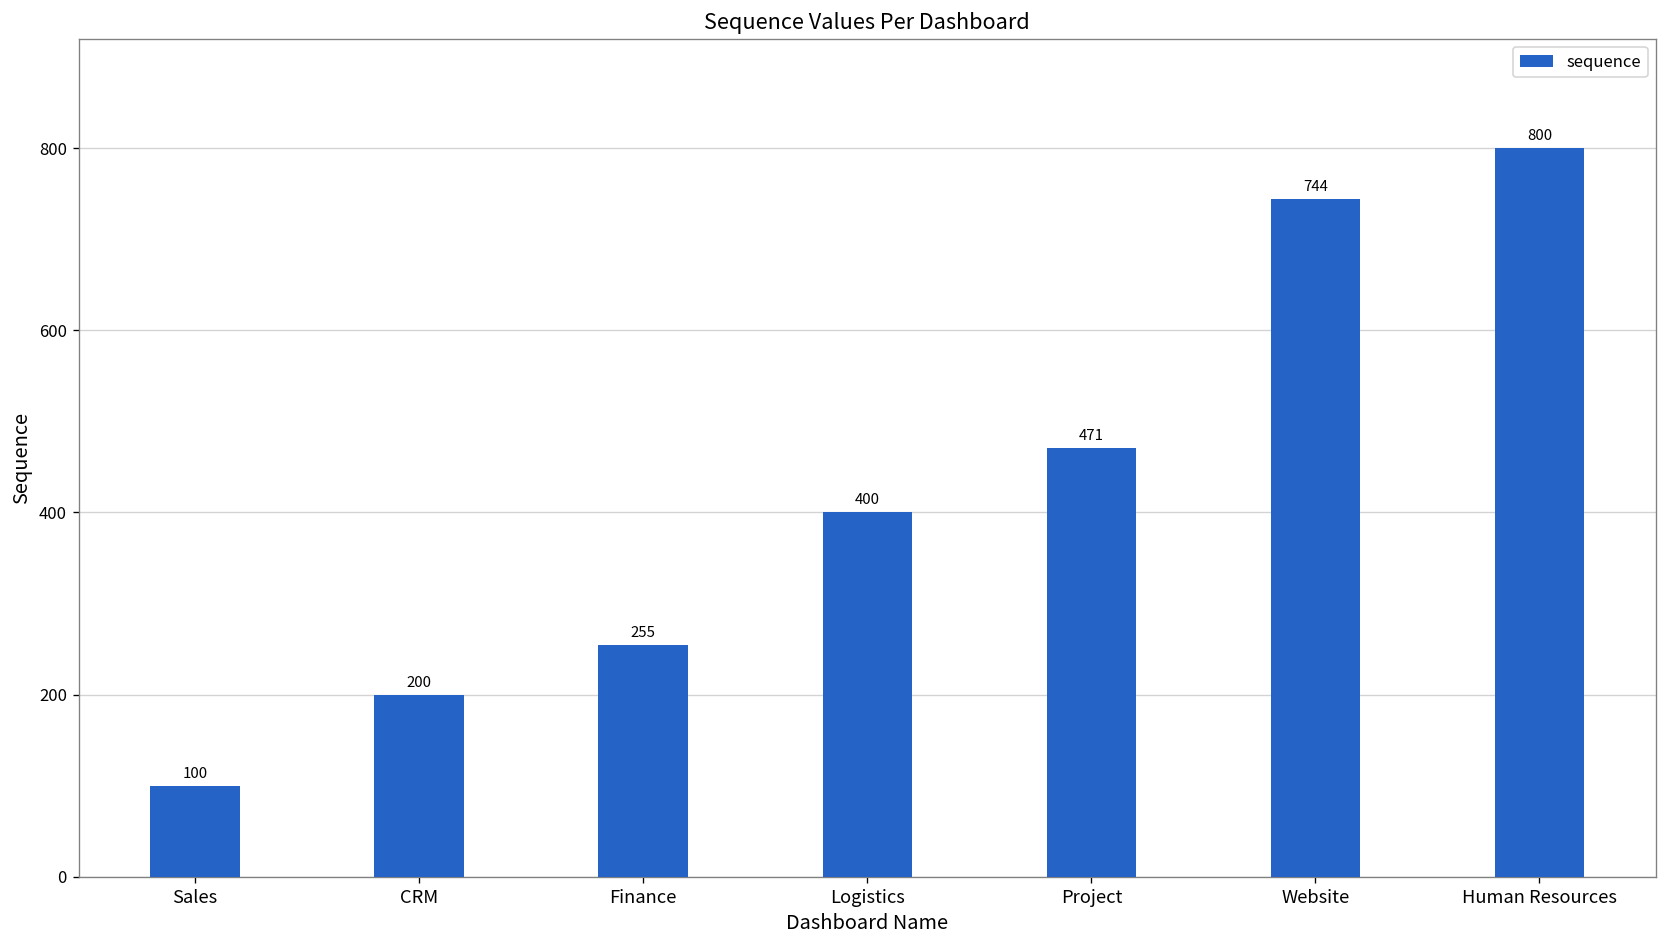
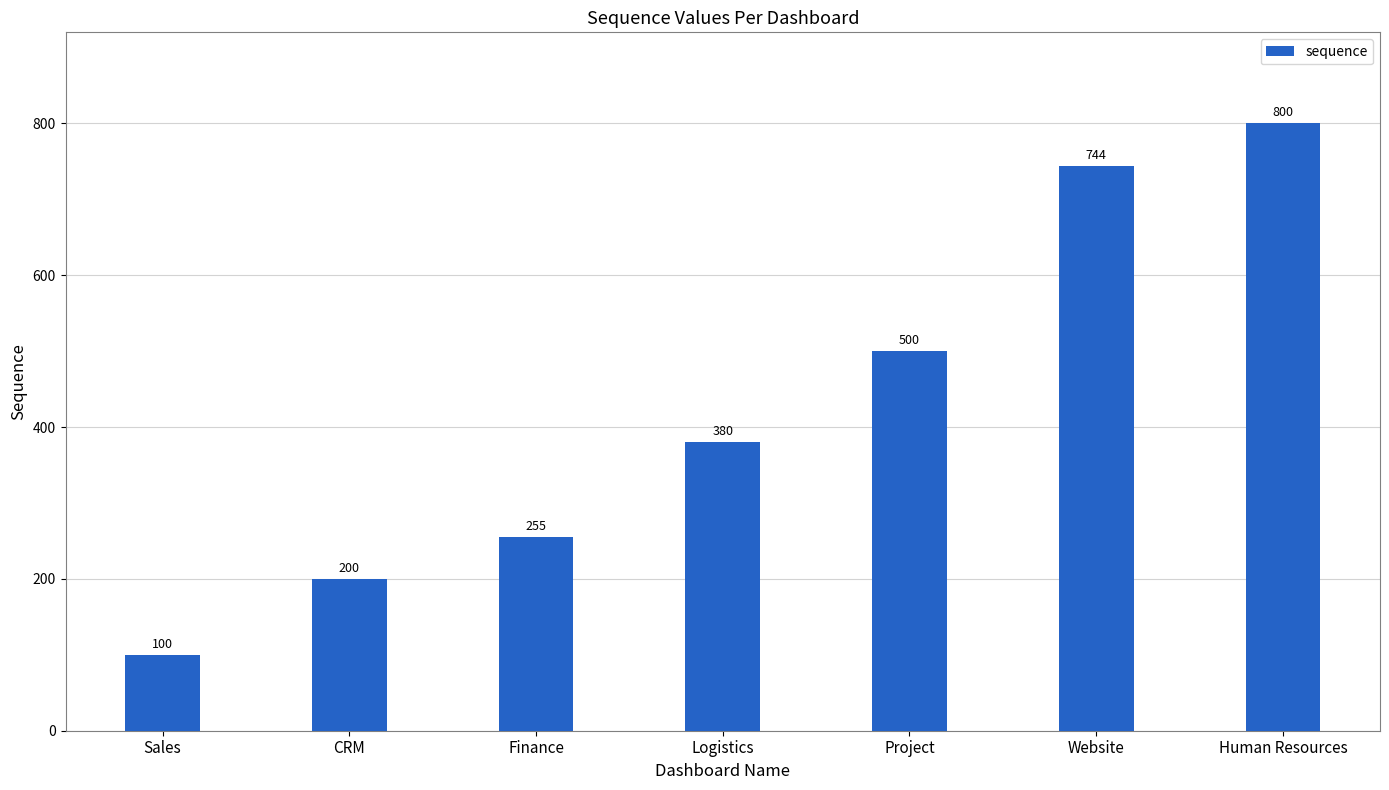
Logistics: 400 -> 380
Project: 471 -> 500
